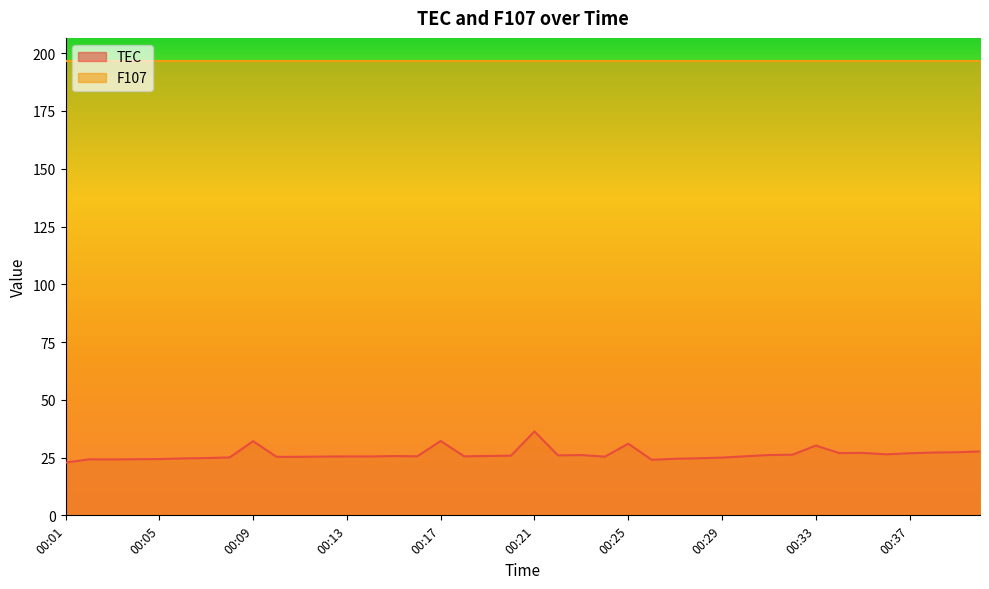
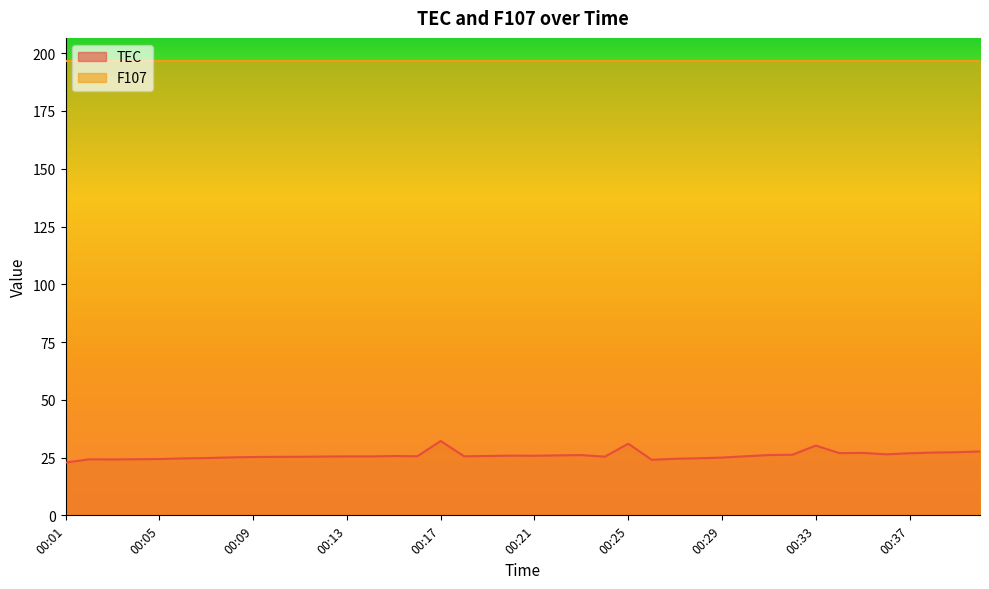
TEC, 00:09: 32 -> 25
TEC, 00:21: 36 -> 26
